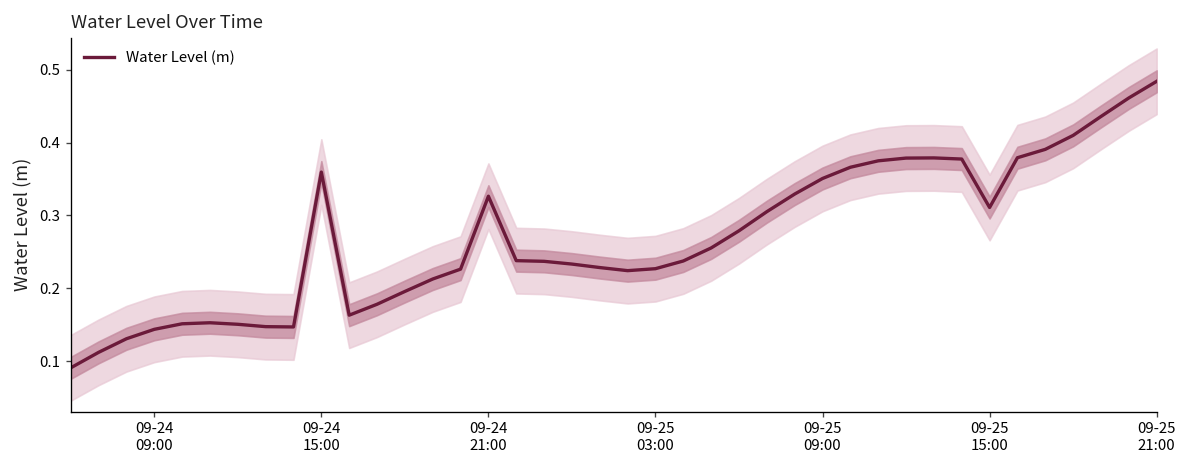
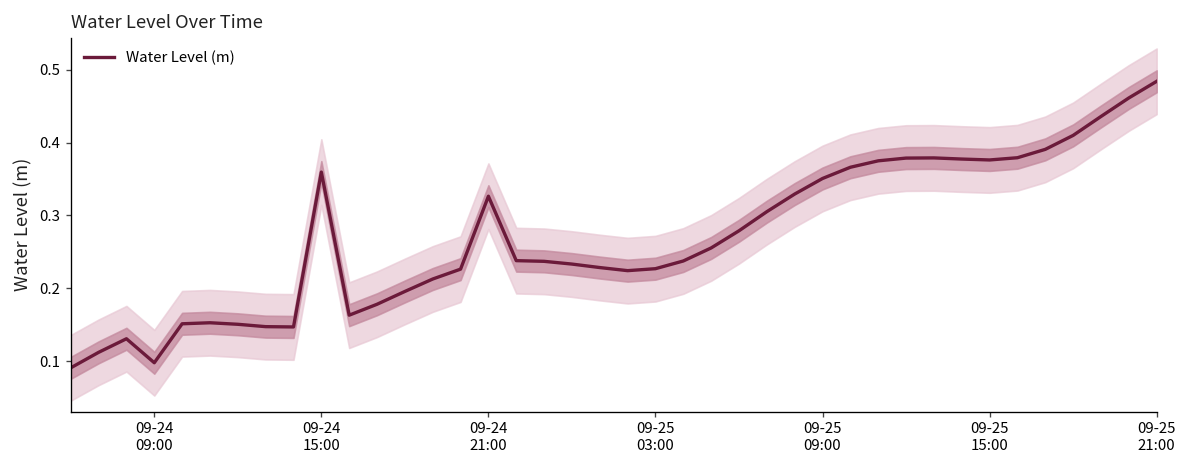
Water Level (m), 09-24 09:00: 0.14 -> 0.10
Water Level (m), 09-25 15:00: 0.31 -> 0.38
